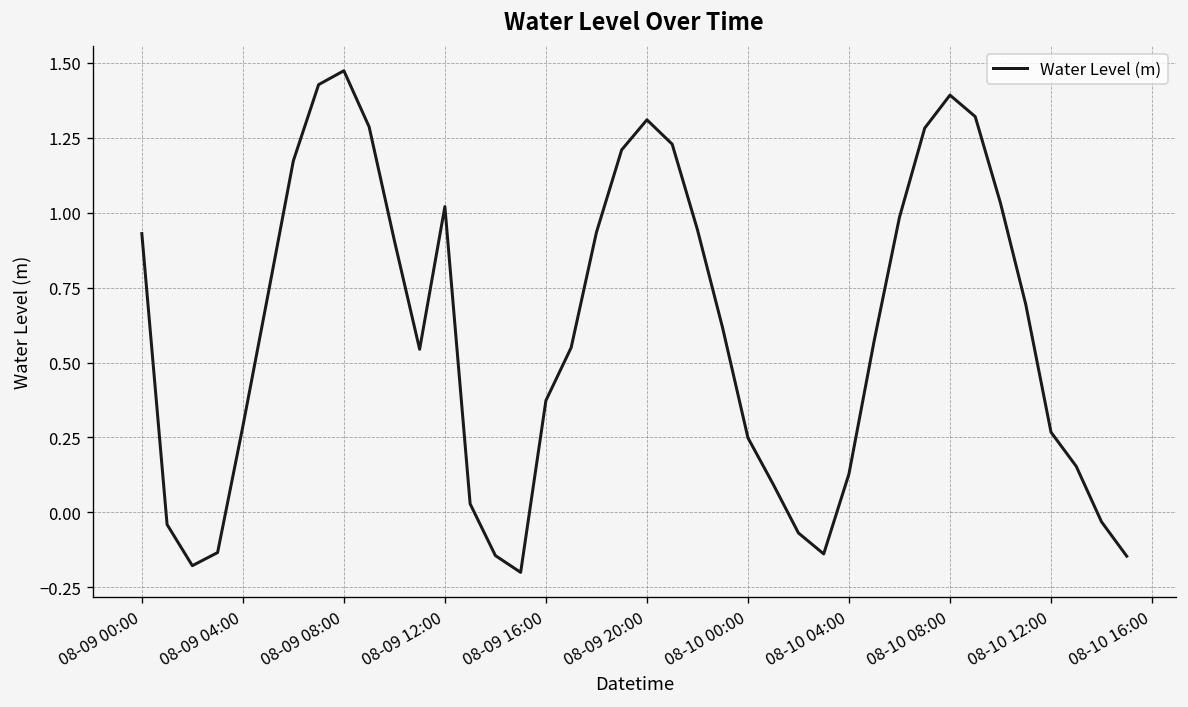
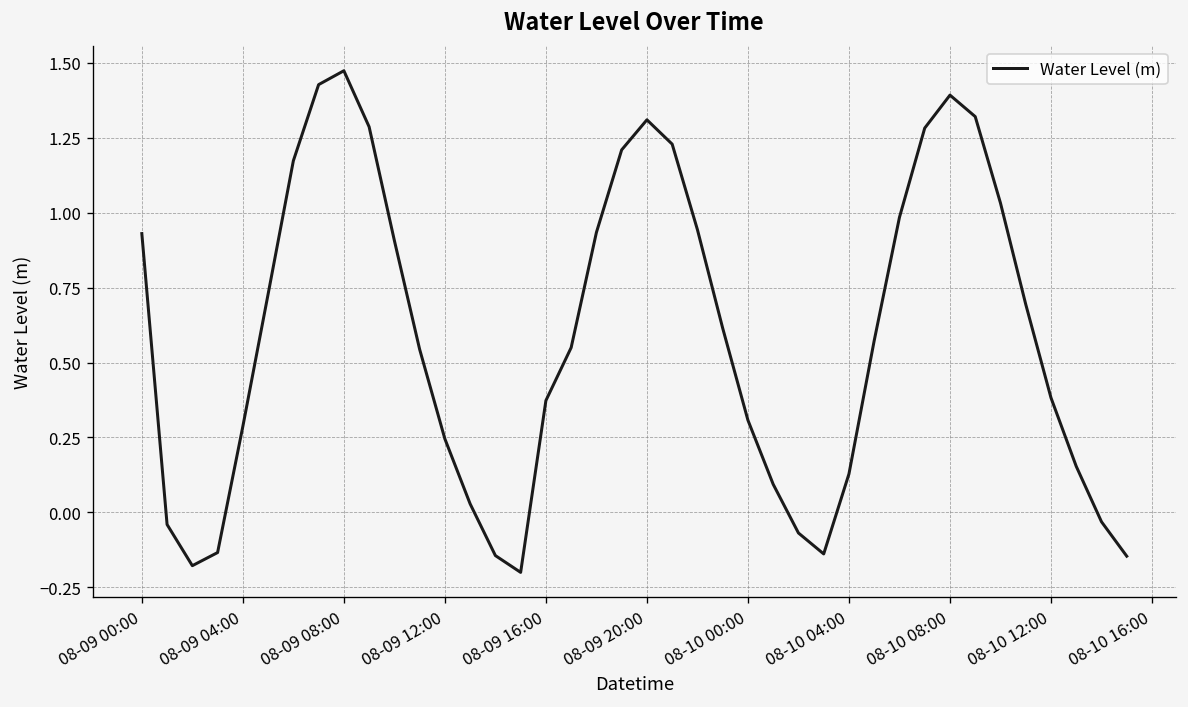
08-09 12:00: 1.02 -> 0.25
08-10 00:00: 0.25 -> 0.31
08-10 12:00: 0.27 -> 0.38
